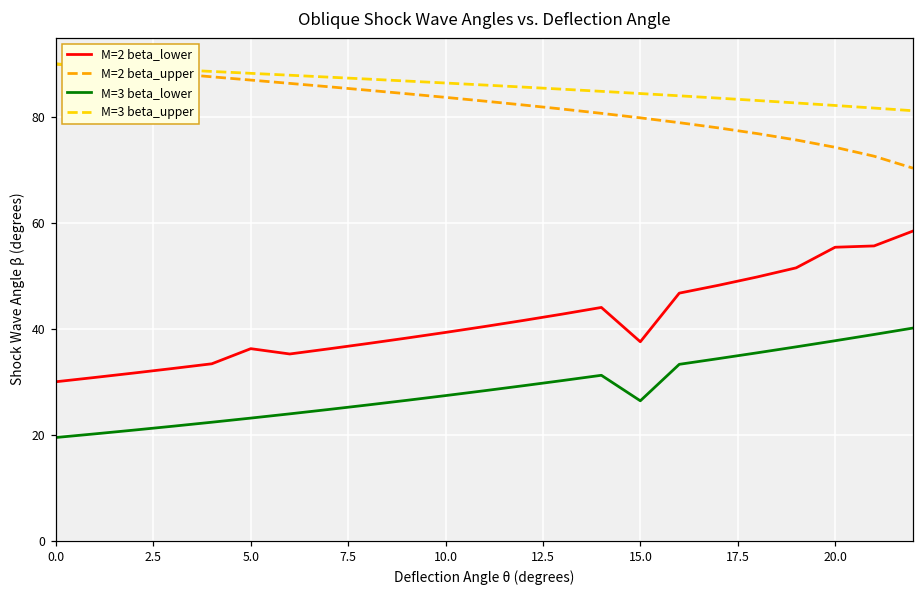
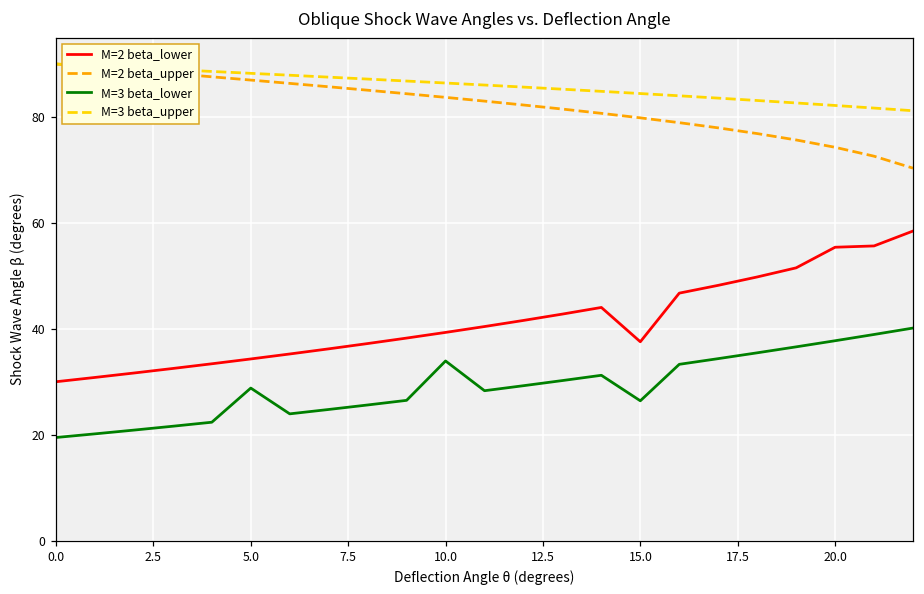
M=2 beta_lower, 5.0: 36 -> 34
M=3 beta_lower, 5.0: 23 -> 29
M=3 beta_lower, 10.0: 27 -> 34
